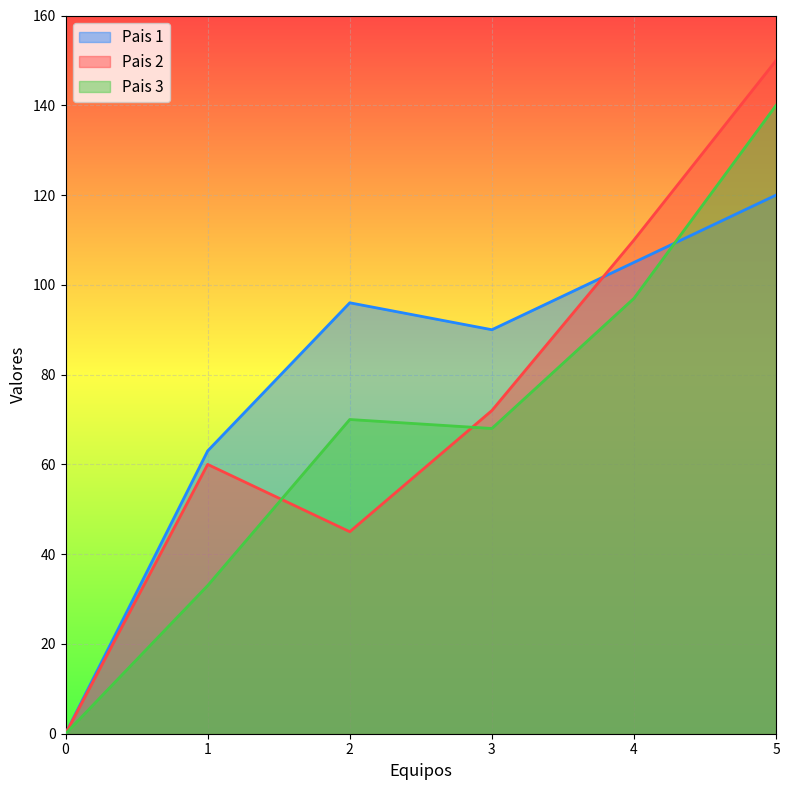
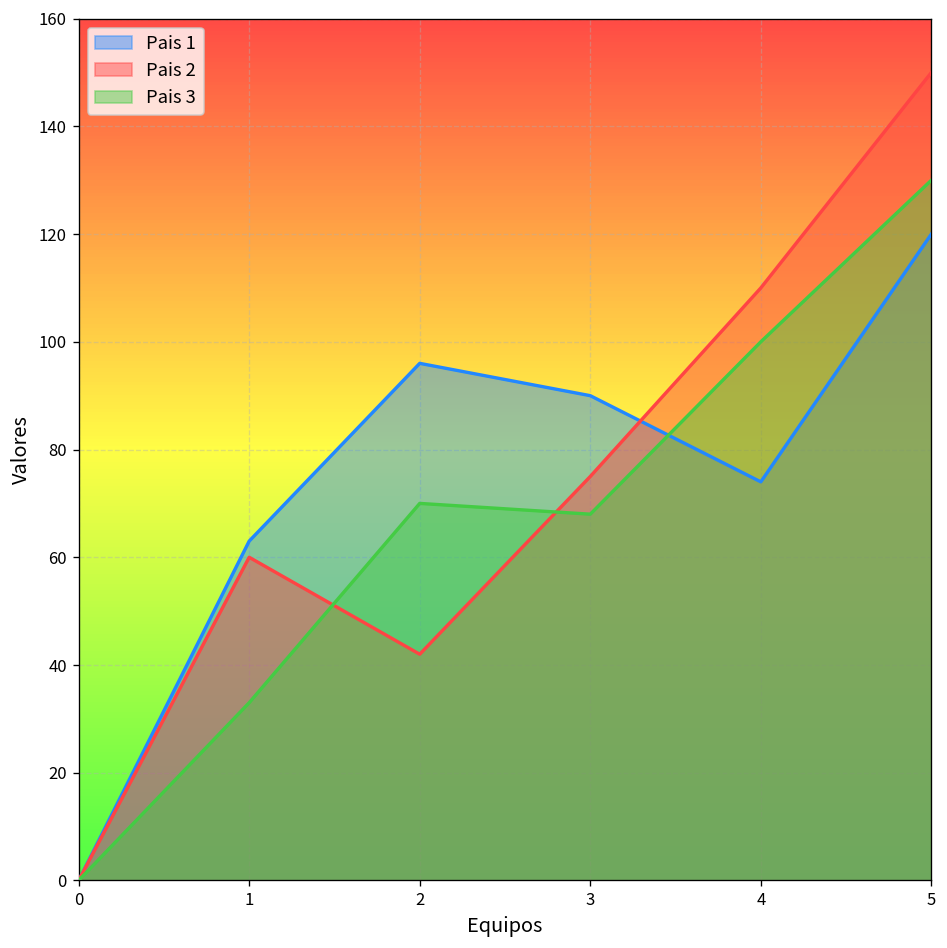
Pais 2, 2: 45 -> 42
Pais 2, 3: 72 -> 75
Pais 1, 4: 105 -> 74
Pais 3, 4: 97 -> 100
Pais 3, 5: 140 -> 130
